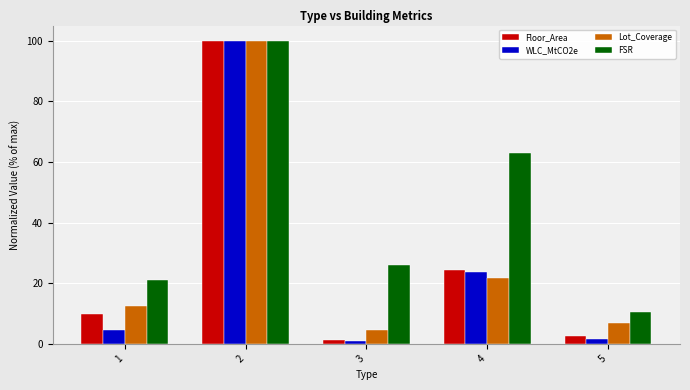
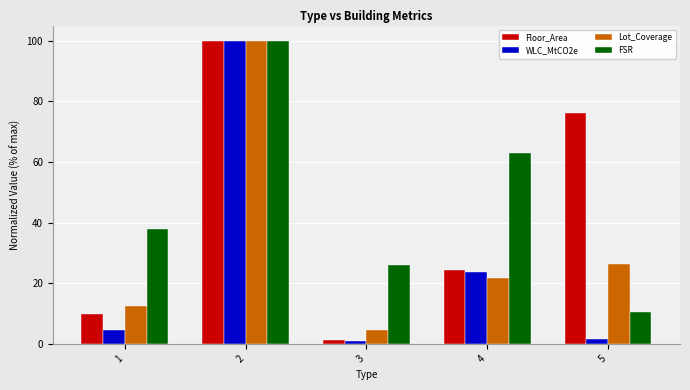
FSR, 1: 21 -> 38
Floor_Area, 5: 3 -> 76
Lot_Coverage, 5: 7 -> 26
